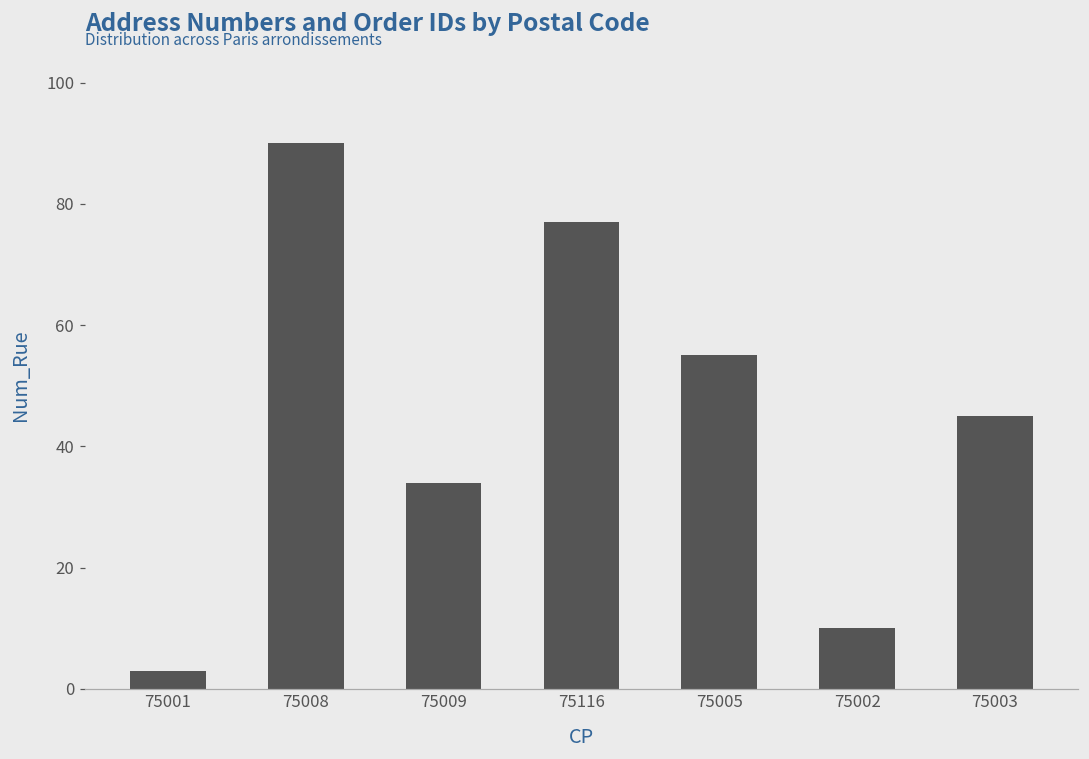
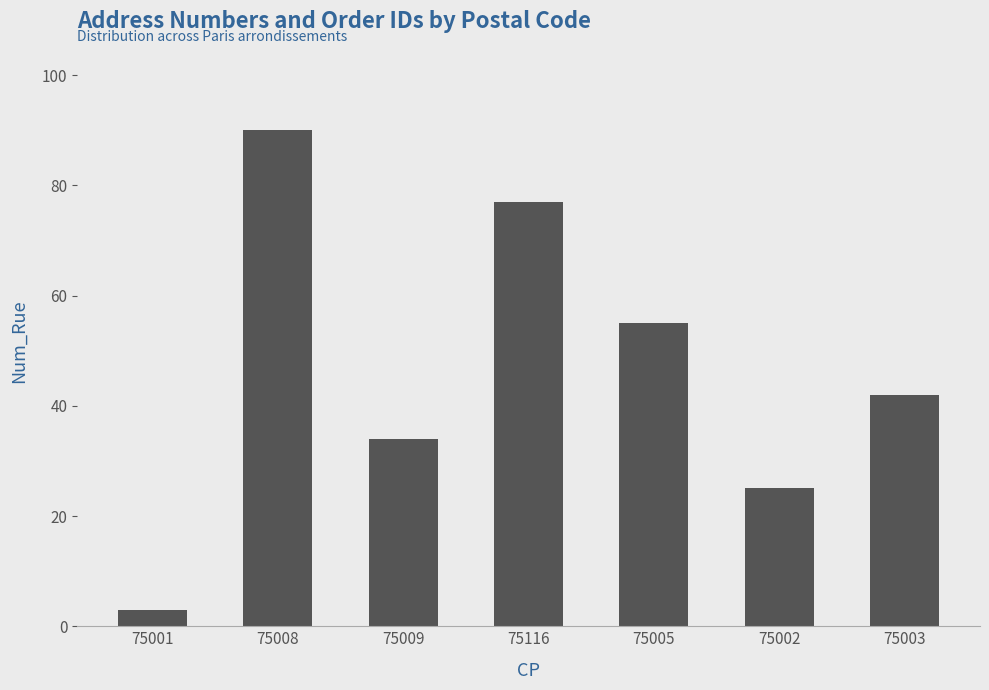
75002: 10 -> 25
75003: 45 -> 42
